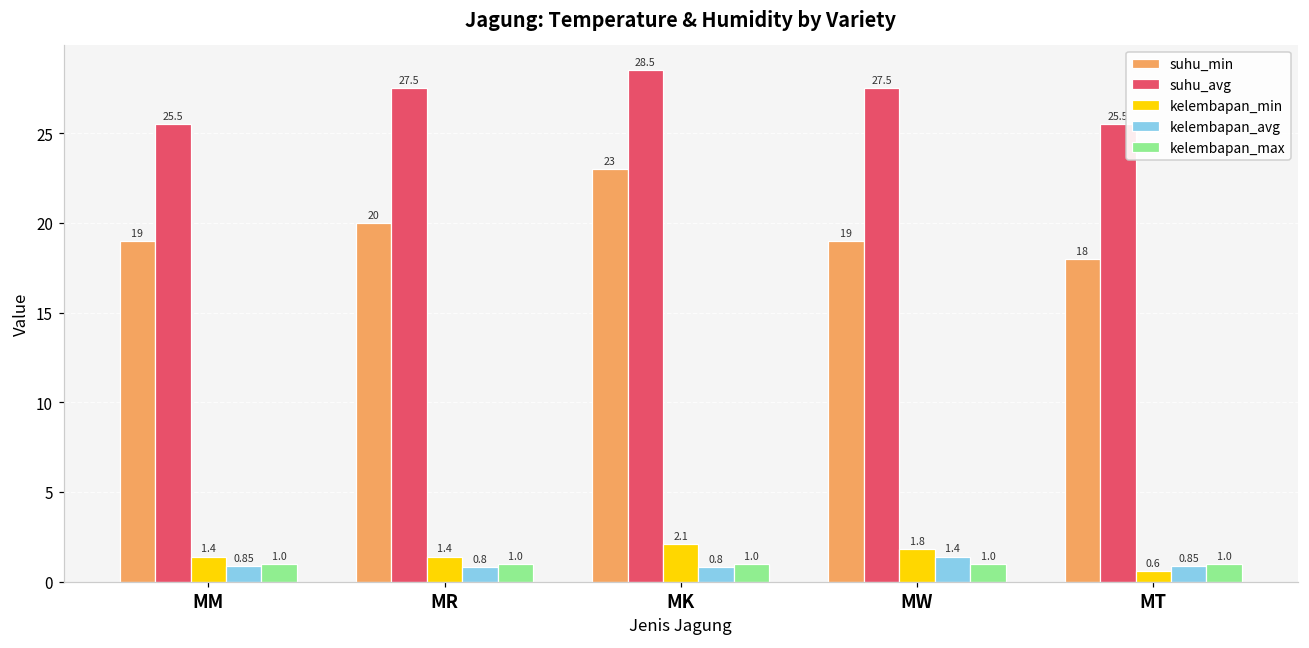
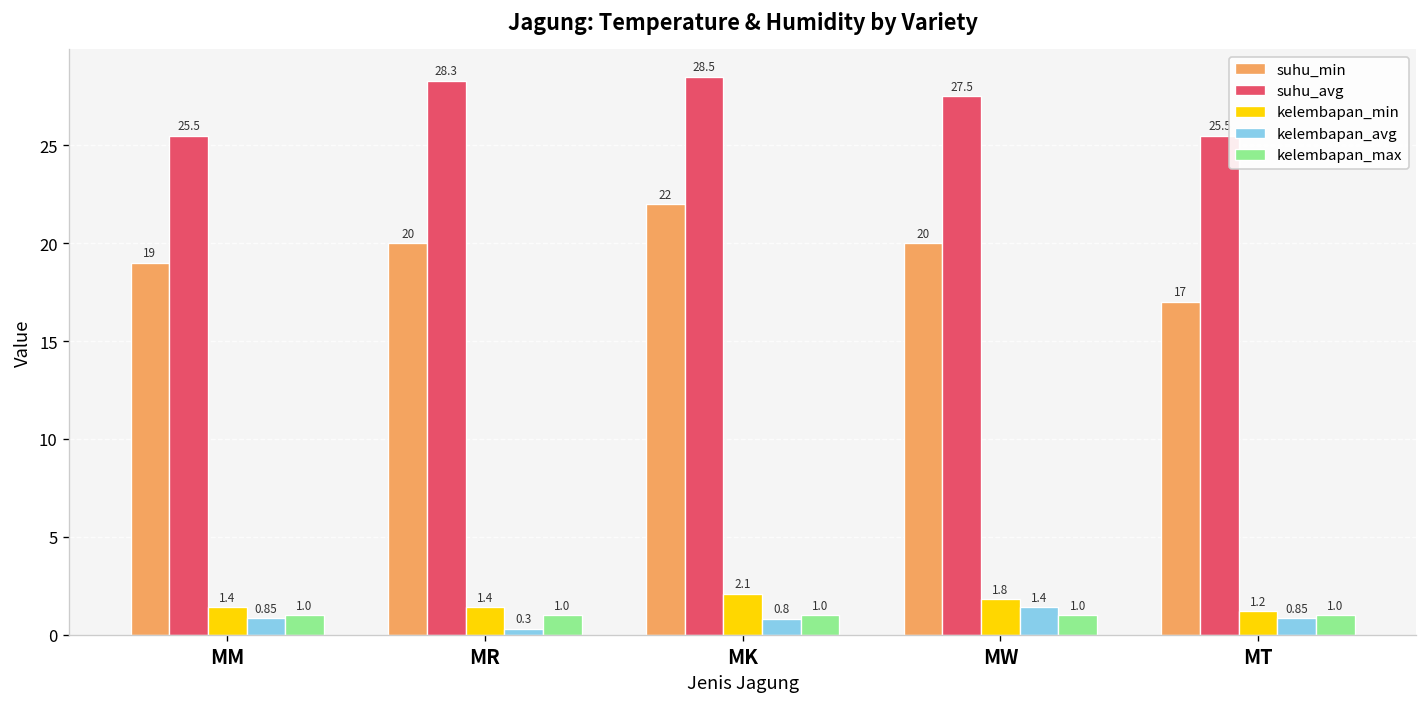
suhu_avg, MR: 27.5 -> 28.3
kelembapan_avg, MR: 0.8 -> 0.3
suhu_min, MK: 23 -> 22
suhu_min, MW: 19 -> 20
suhu_min, MT: 18 -> 17
kelembapan_min, MT: 0.6 -> 1.2
